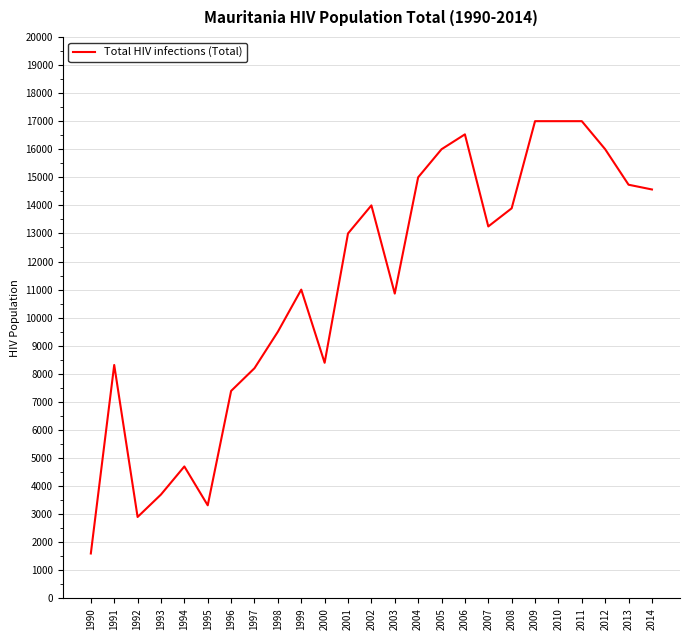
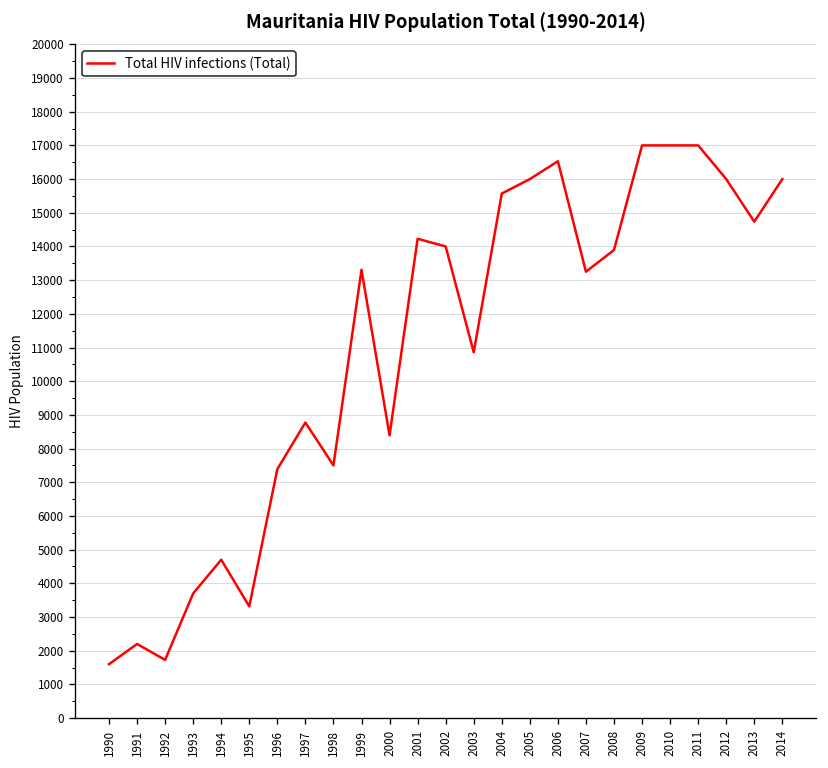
1991: 8300 -> 2200
1992: 2900 -> 1700
1997: 8200 -> 8800
1998: 9500 -> 7500
1999: 11000 -> 13300
2001: 13000 -> 14200
2004: 15000 -> 15600
2014: 14600 -> 16000
